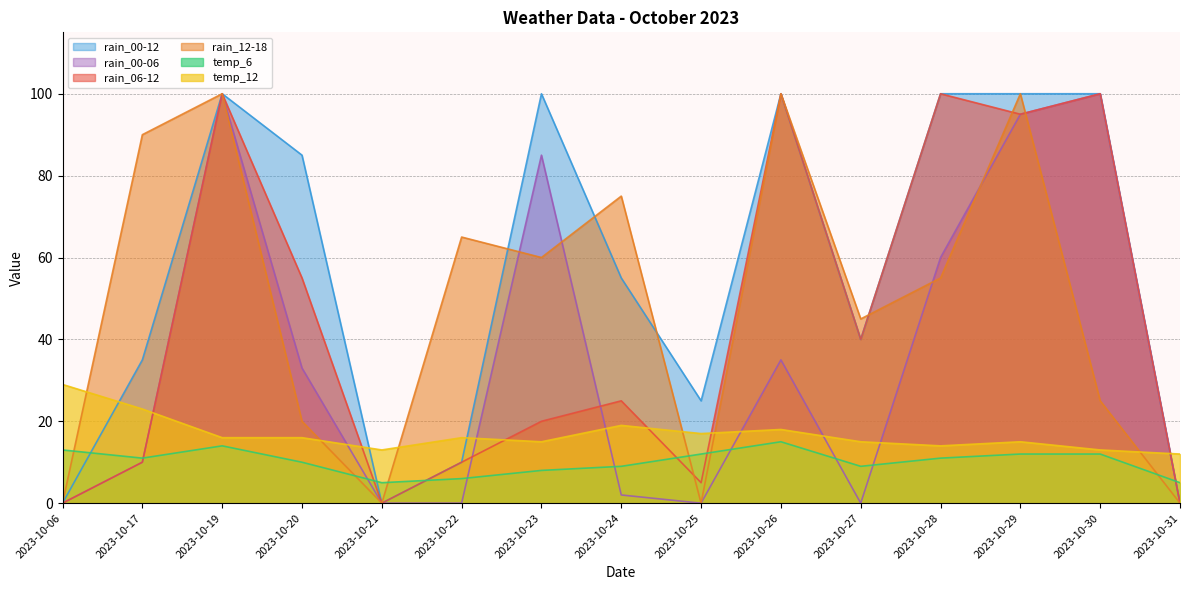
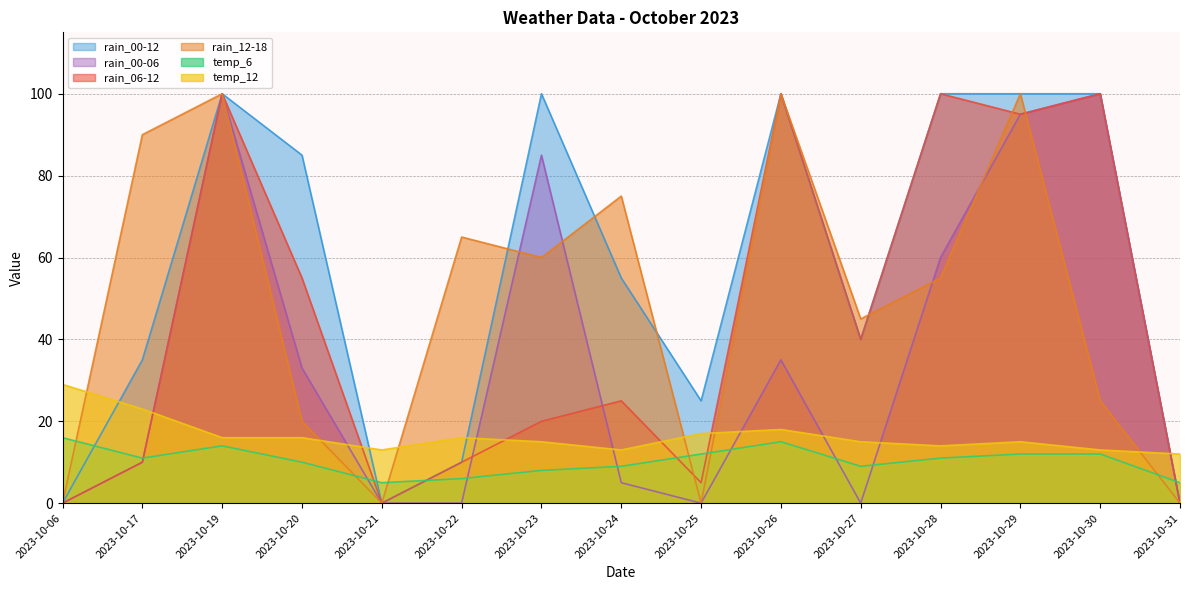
temp_6, 2023-10-06: 13 -> 16
rain_00-06, 2023-10-24: 2 -> 5
temp_12, 2023-10-24: 19 -> 13
